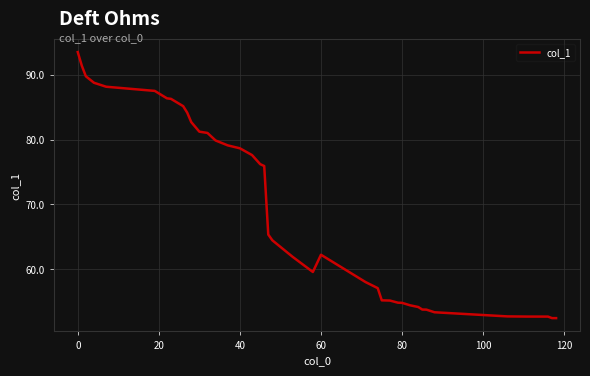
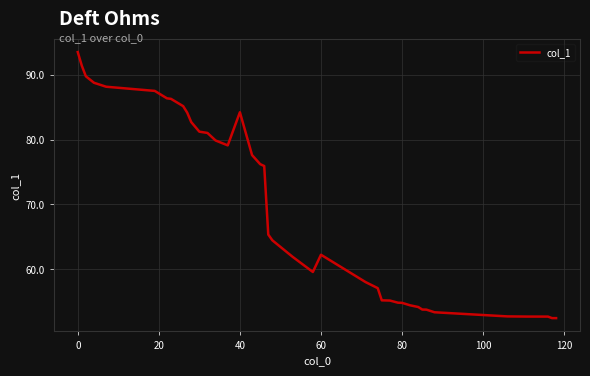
40: 79 -> 84
